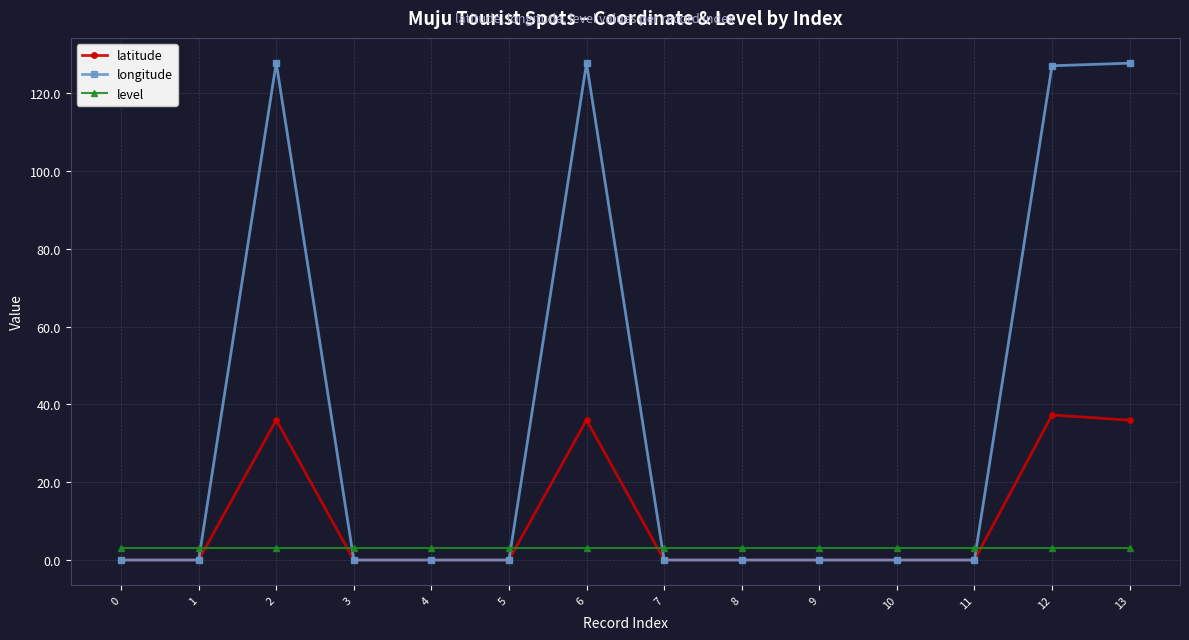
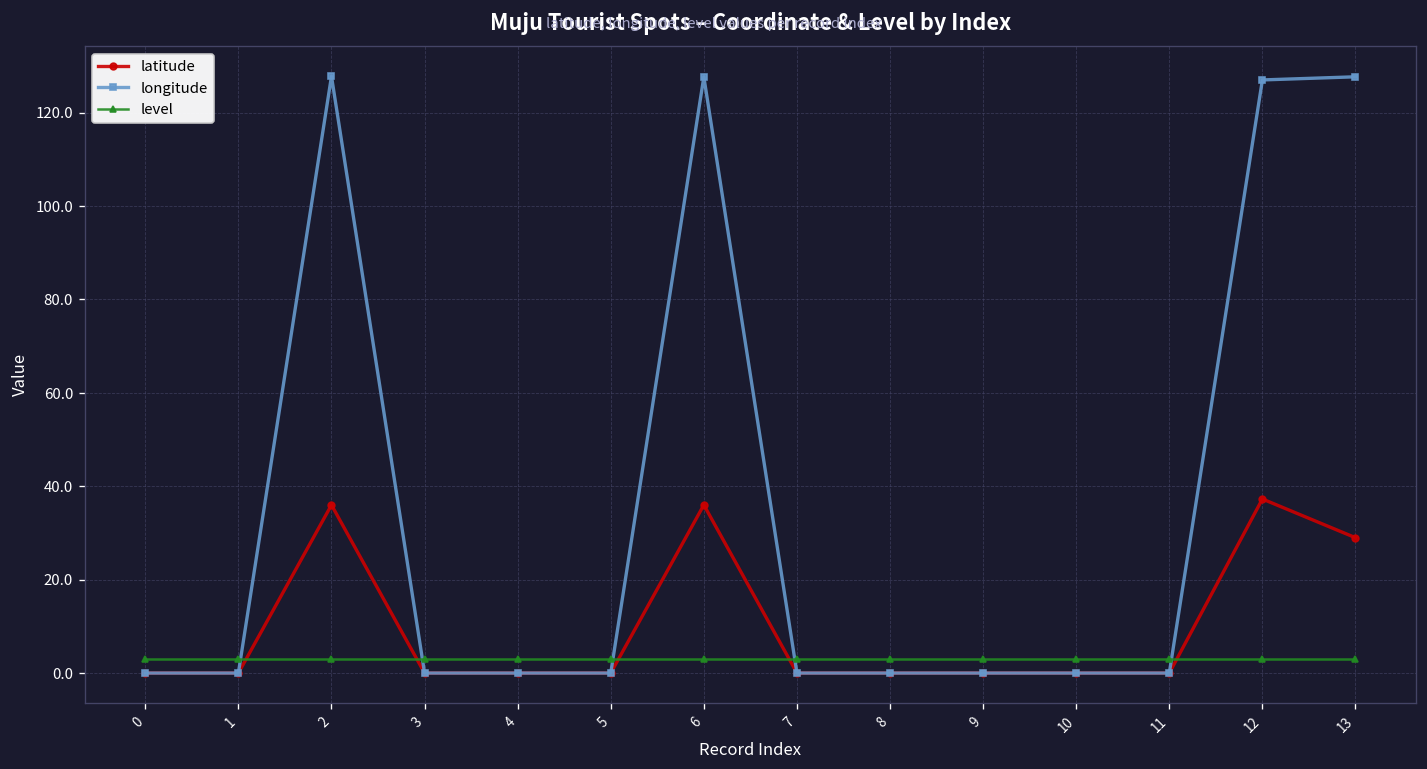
latitude, 13: 36 -> 29
